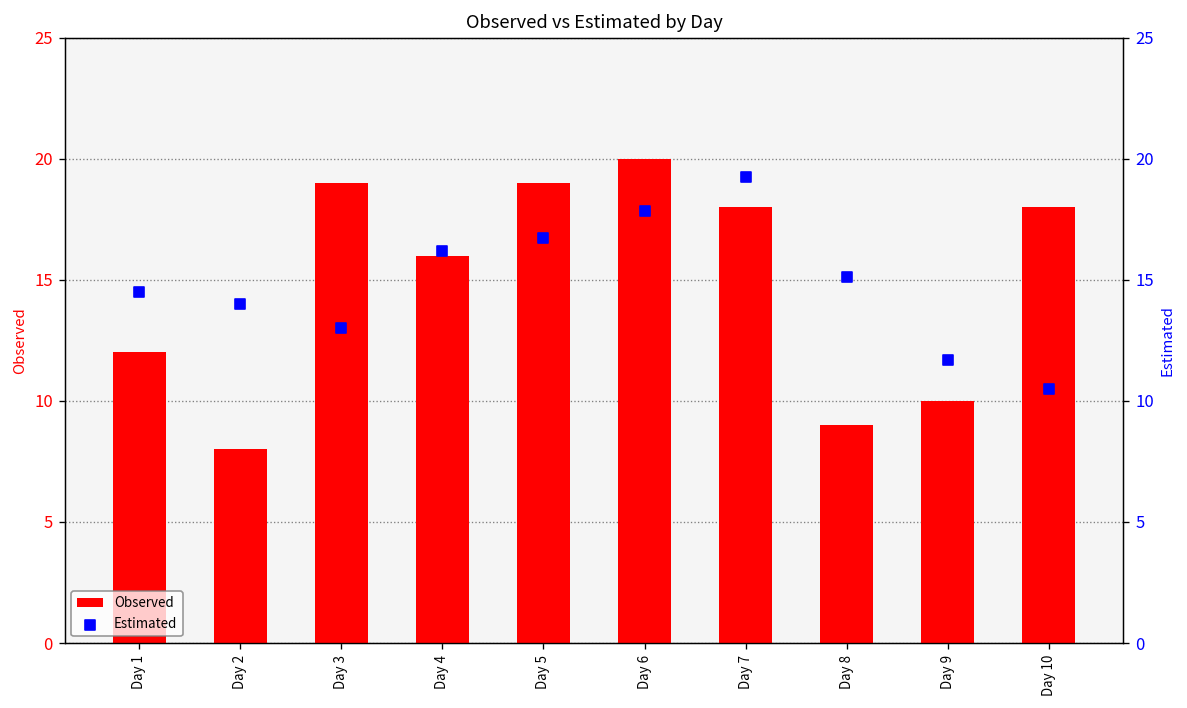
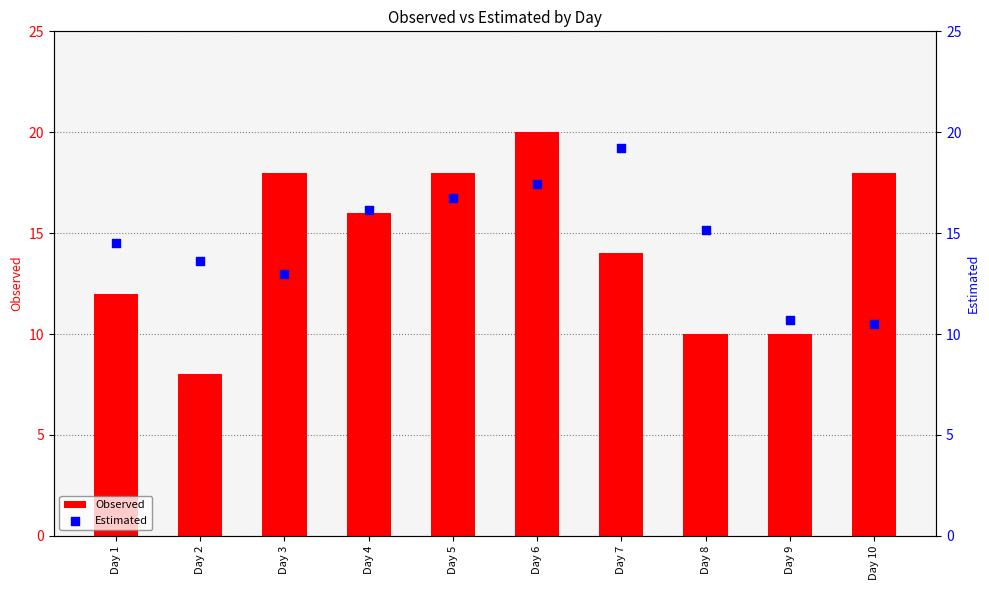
Observed, Day 3: 19 -> 18
Observed, Day 5: 19 -> 18
Observed, Day 7: 18 -> 14
Observed, Day 8: 9 -> 10
Estimated, Day 2: 14.0 -> 13.6
Estimated, Day 6: 17.8 -> 17.4
Estimated, Day 9: 11.7 -> 10.7
